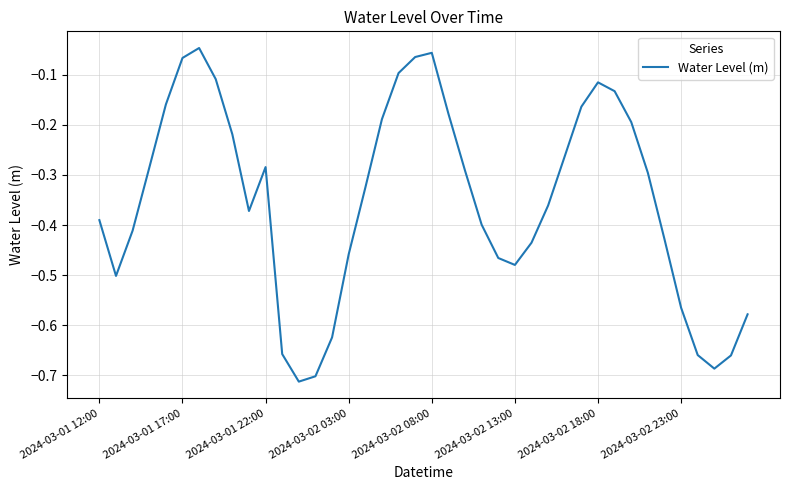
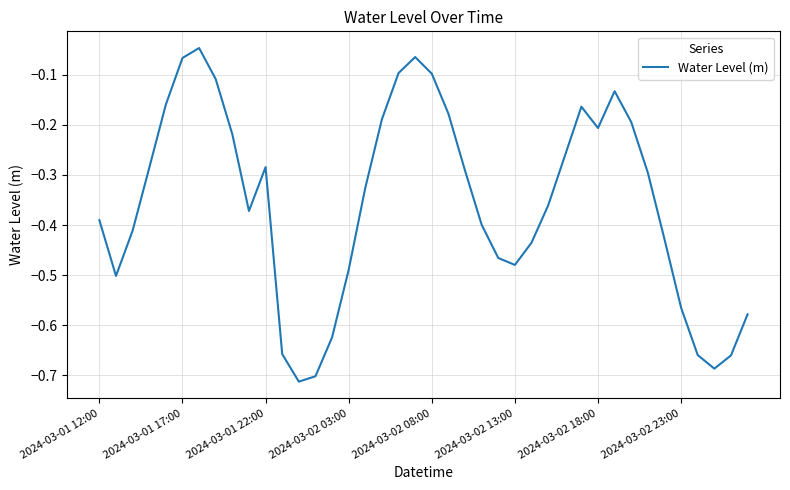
2024-03-02 03:00: -0.46 -> -0.49
2024-03-02 08:00: -0.06 -> -0.10
2024-03-02 18:00: -0.12 -> -0.21
